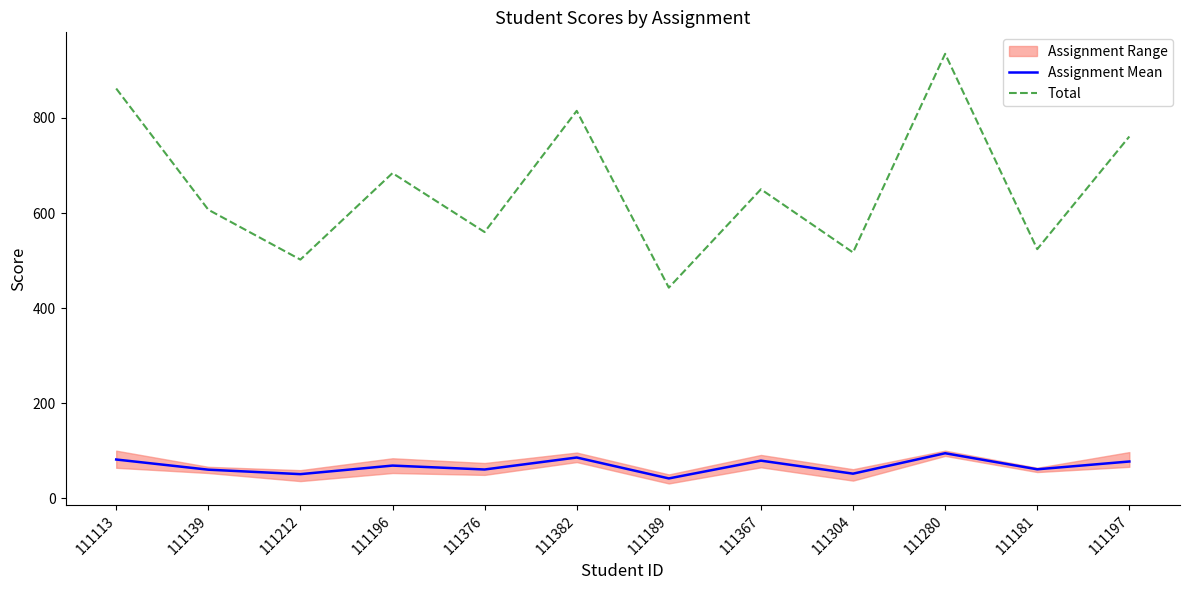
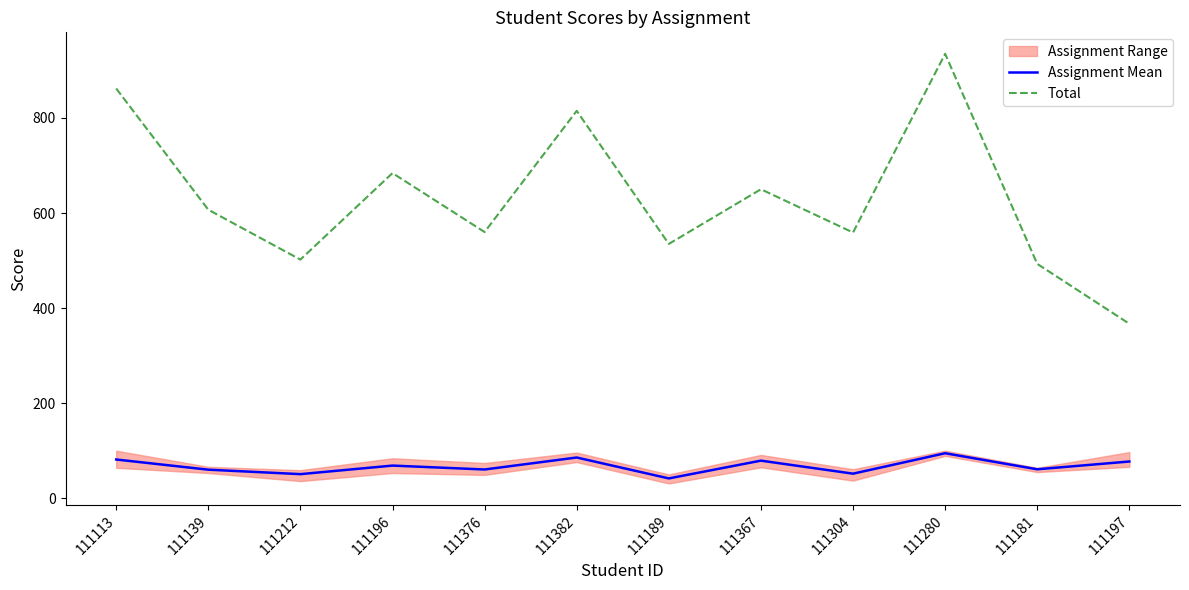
Total, 111189: 440 -> 540
Total, 111304: 520 -> 560
Total, 111181: 520 -> 490
Total, 111197: 760 -> 370
